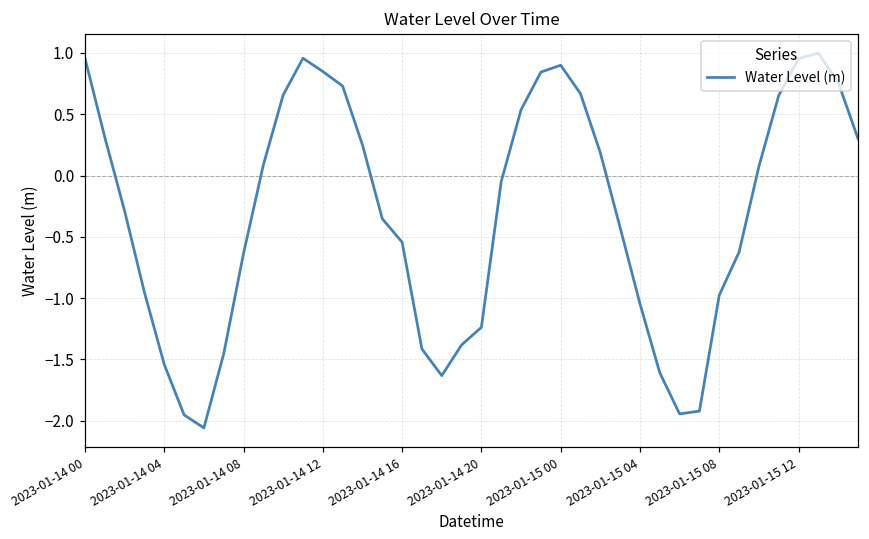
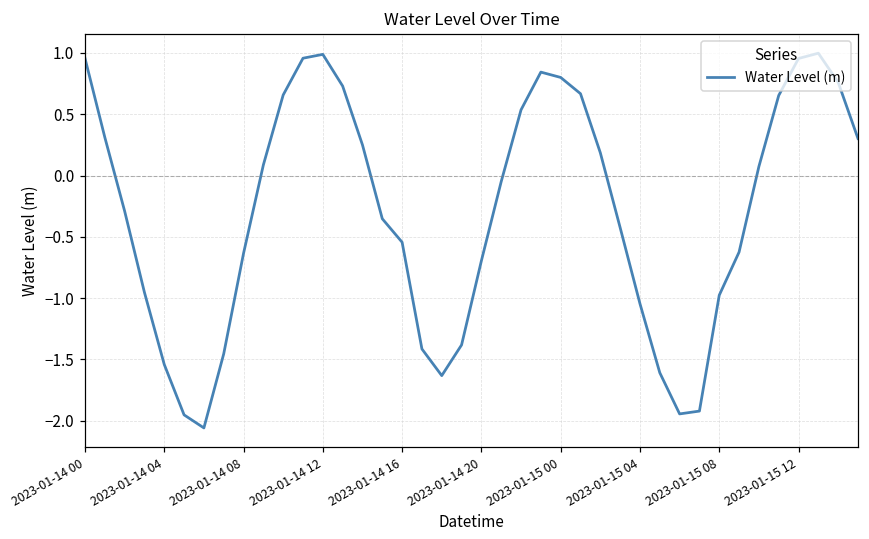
2023-01-14 12: 0.85 -> 0.99
2023-01-14 20: -1.24 -> -0.70
2023-01-15 00: 0.90 -> 0.80
